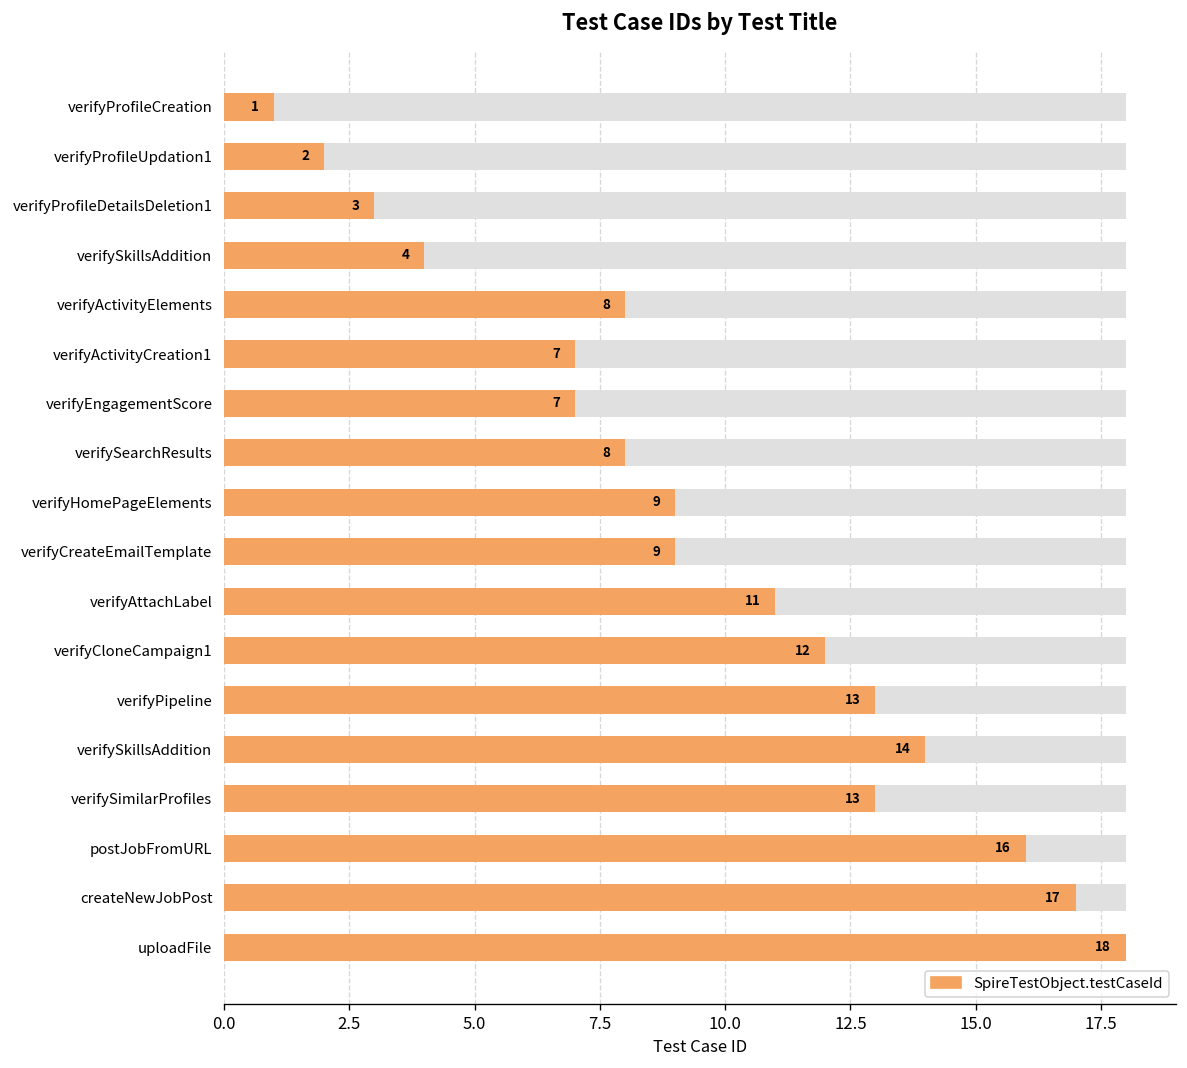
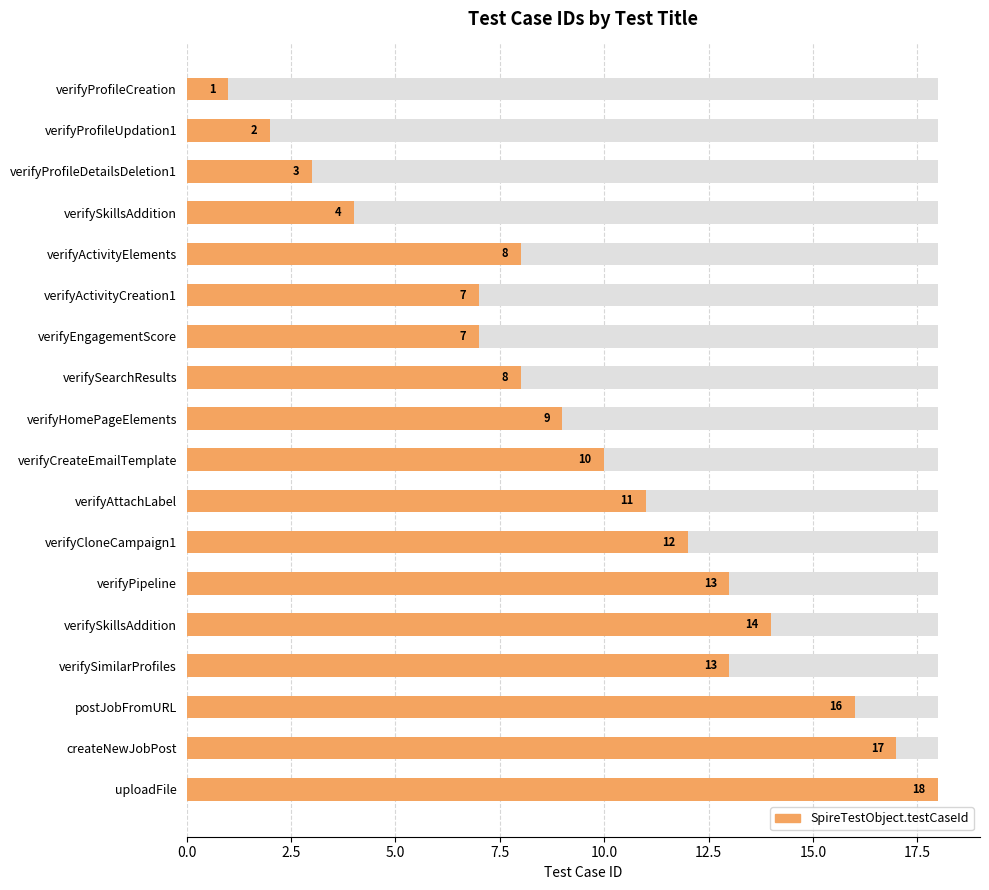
SpireTestObject.testCaseId, verifyCreateEmailTemplate: 9 -> 10
